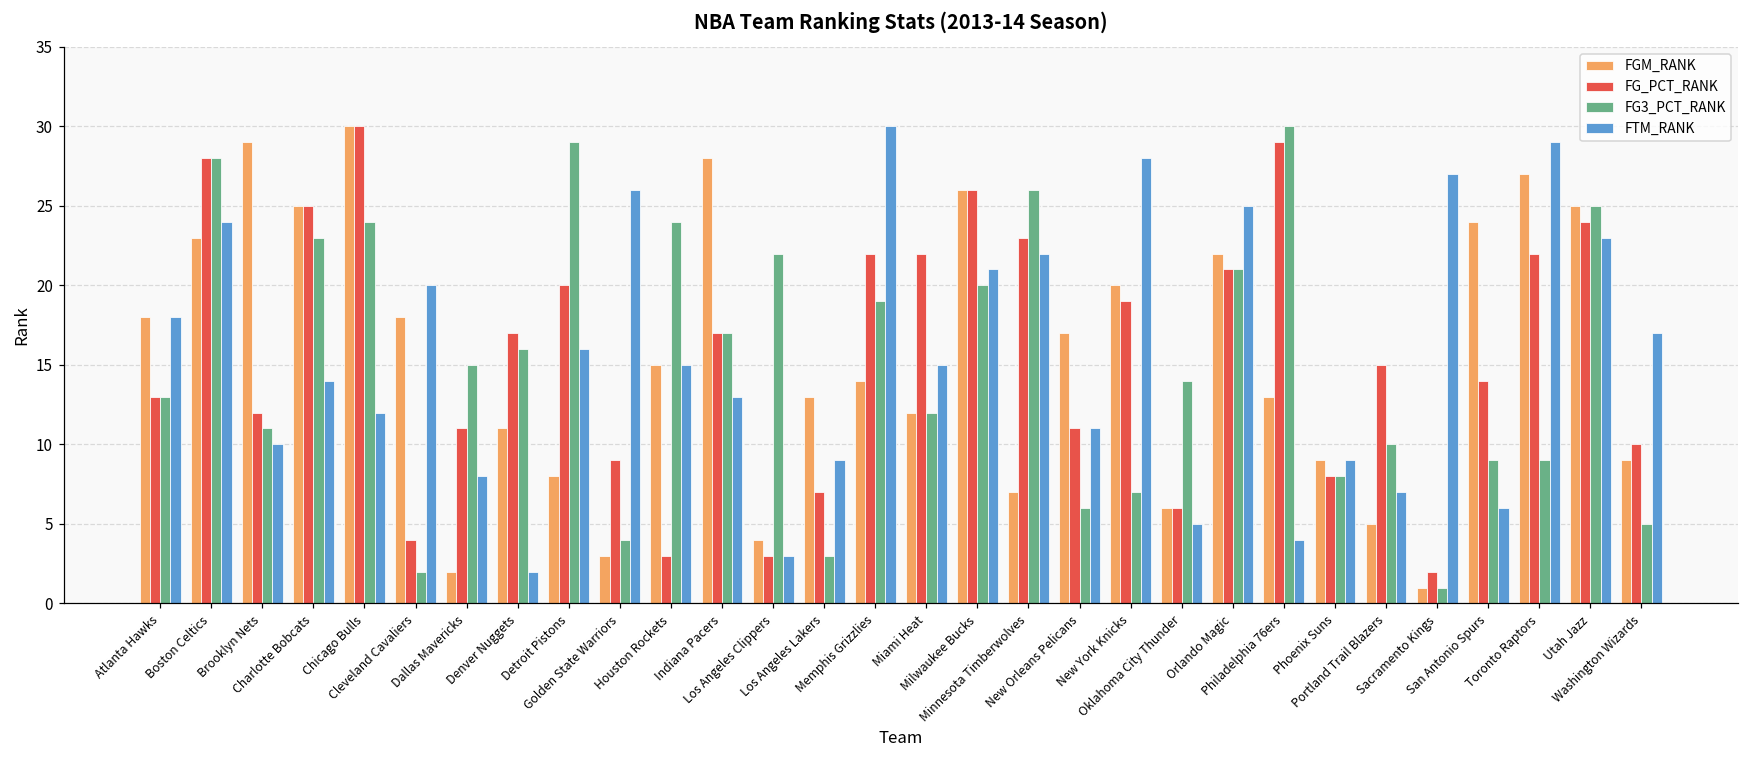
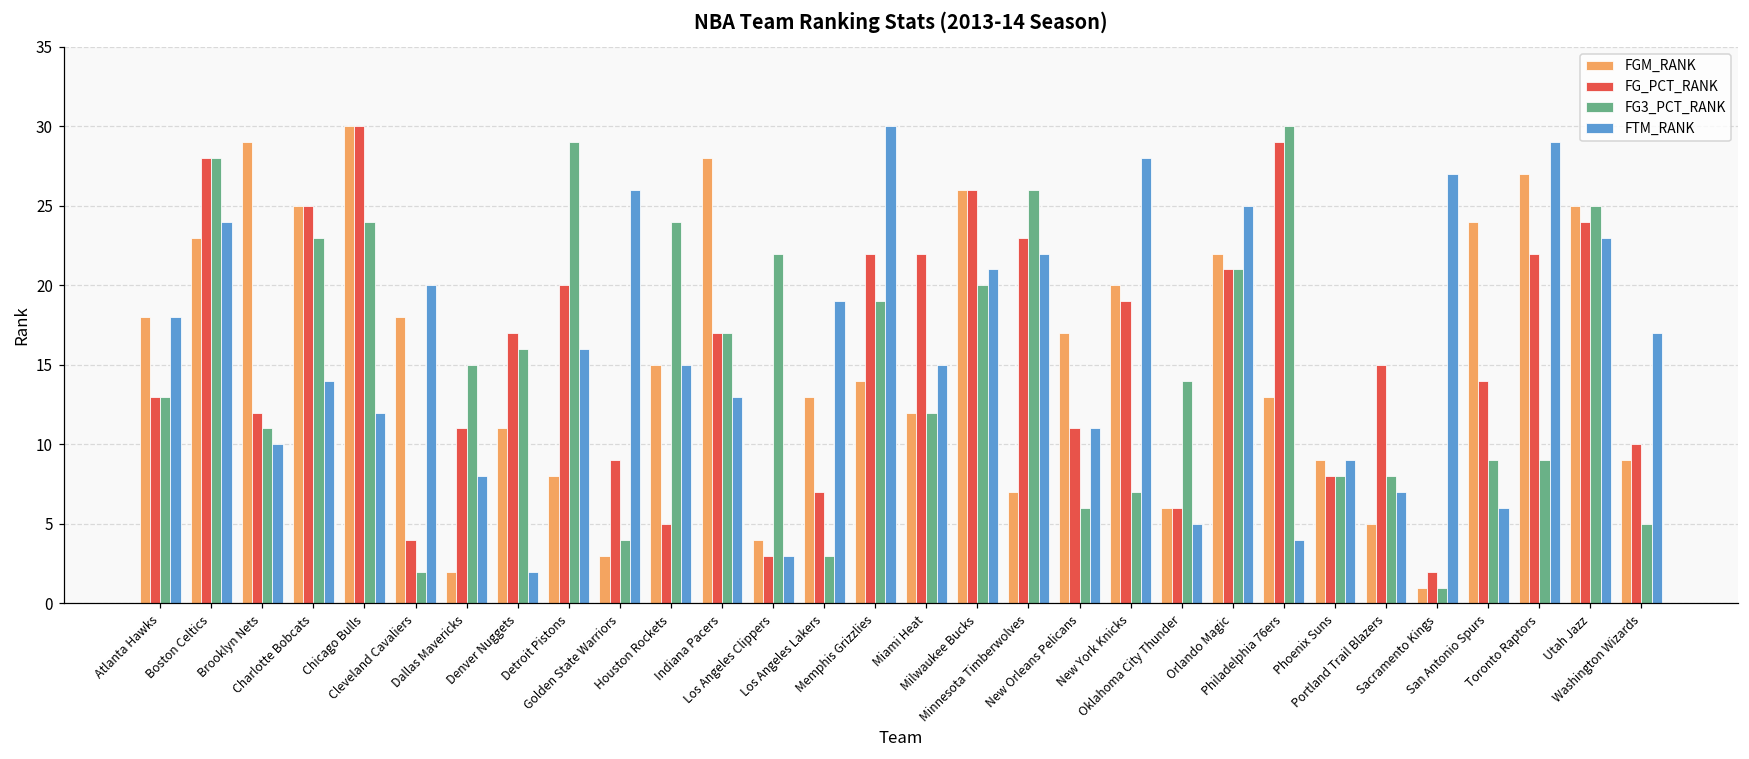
FG_PCT_RANK, Houston Rockets: 3 -> 5
FTM_RANK, Los Angeles Lakers: 9 -> 19
FG3_PCT_RANK, Portland Trail Blazers: 10 -> 8
